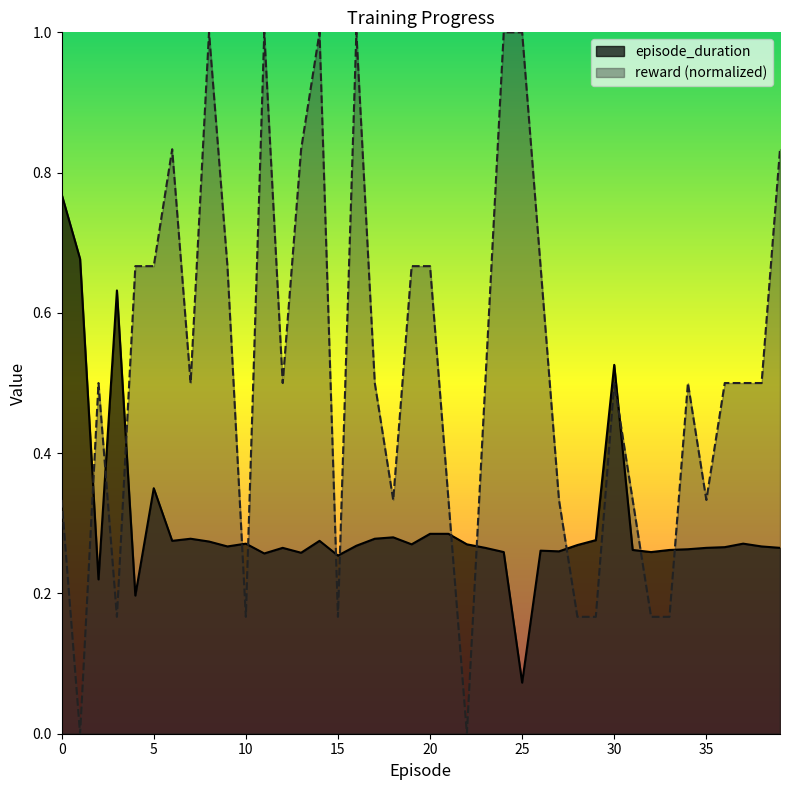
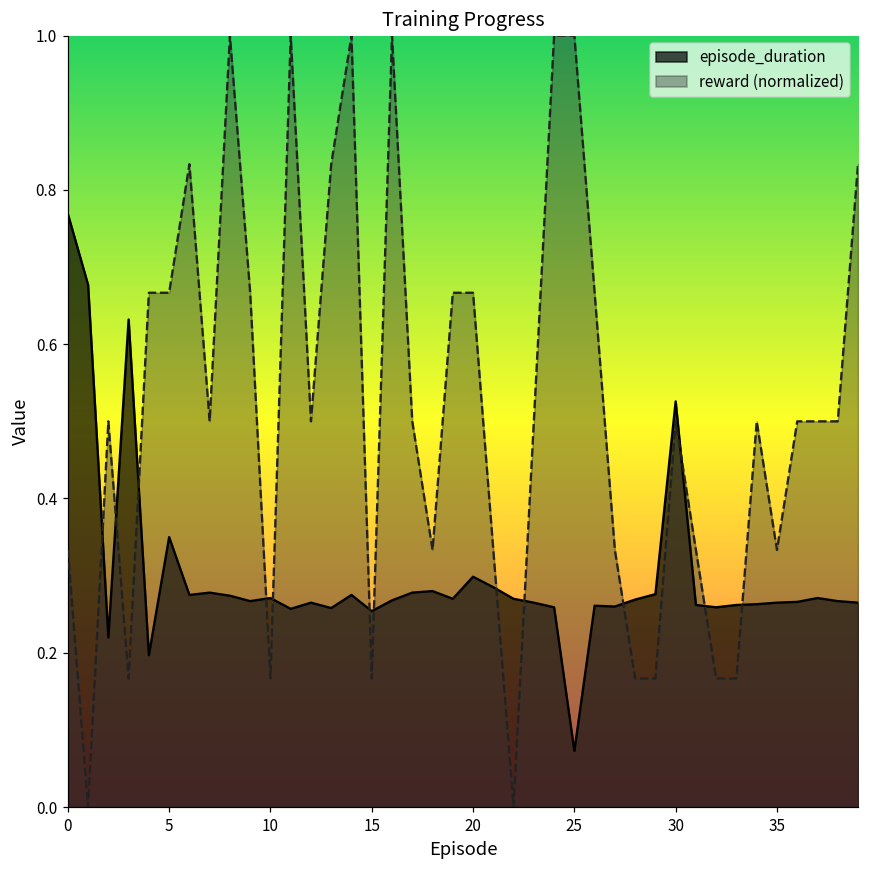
episode_duration, 20: 0.28 -> 0.30
